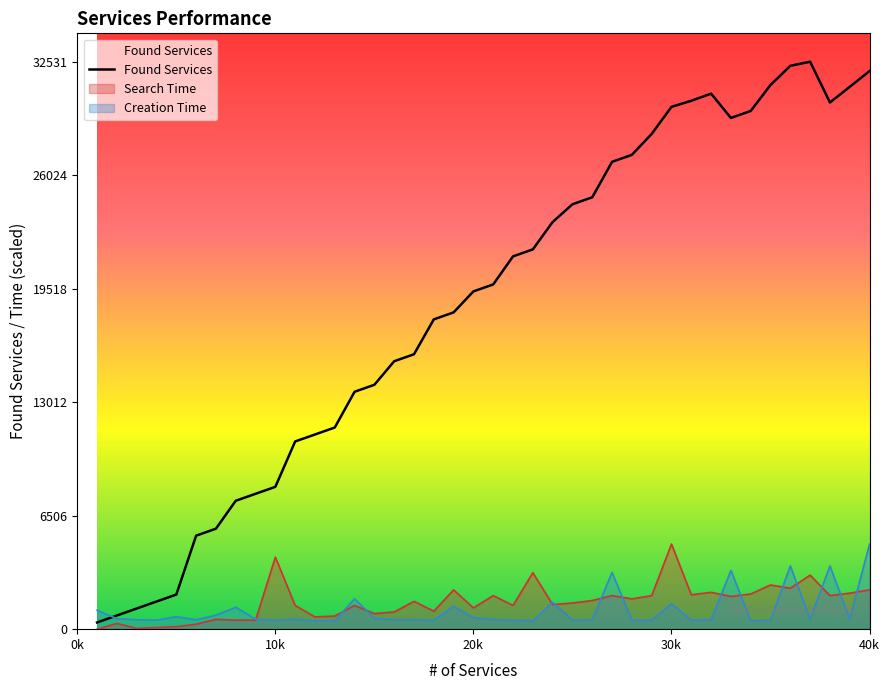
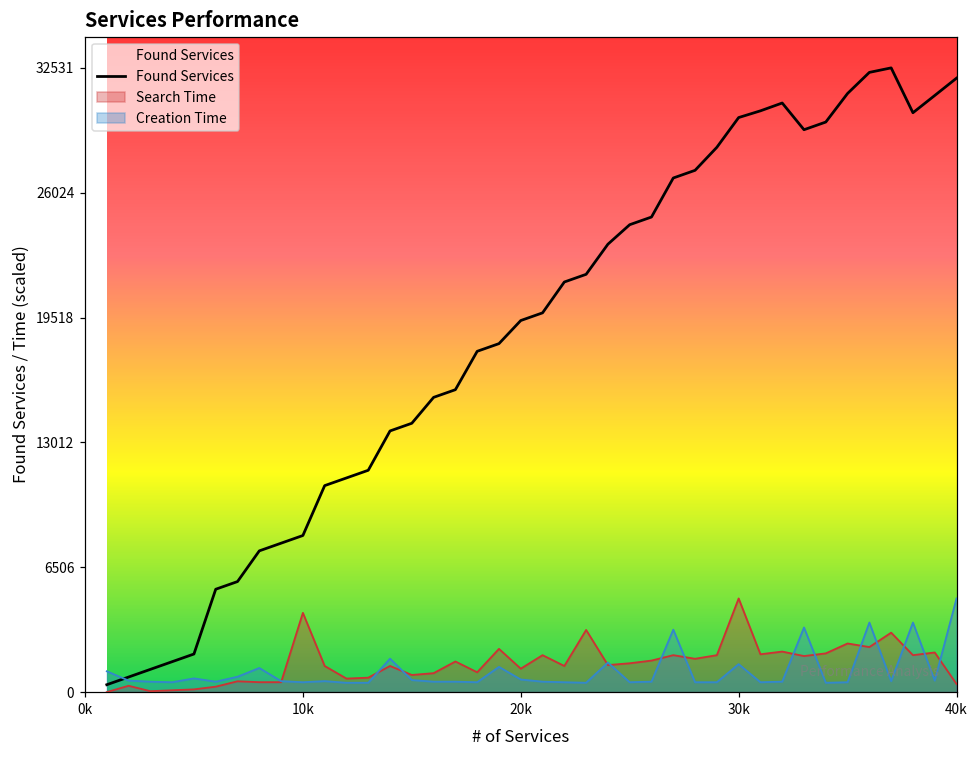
Search Time, 40k: 2300 -> 400
